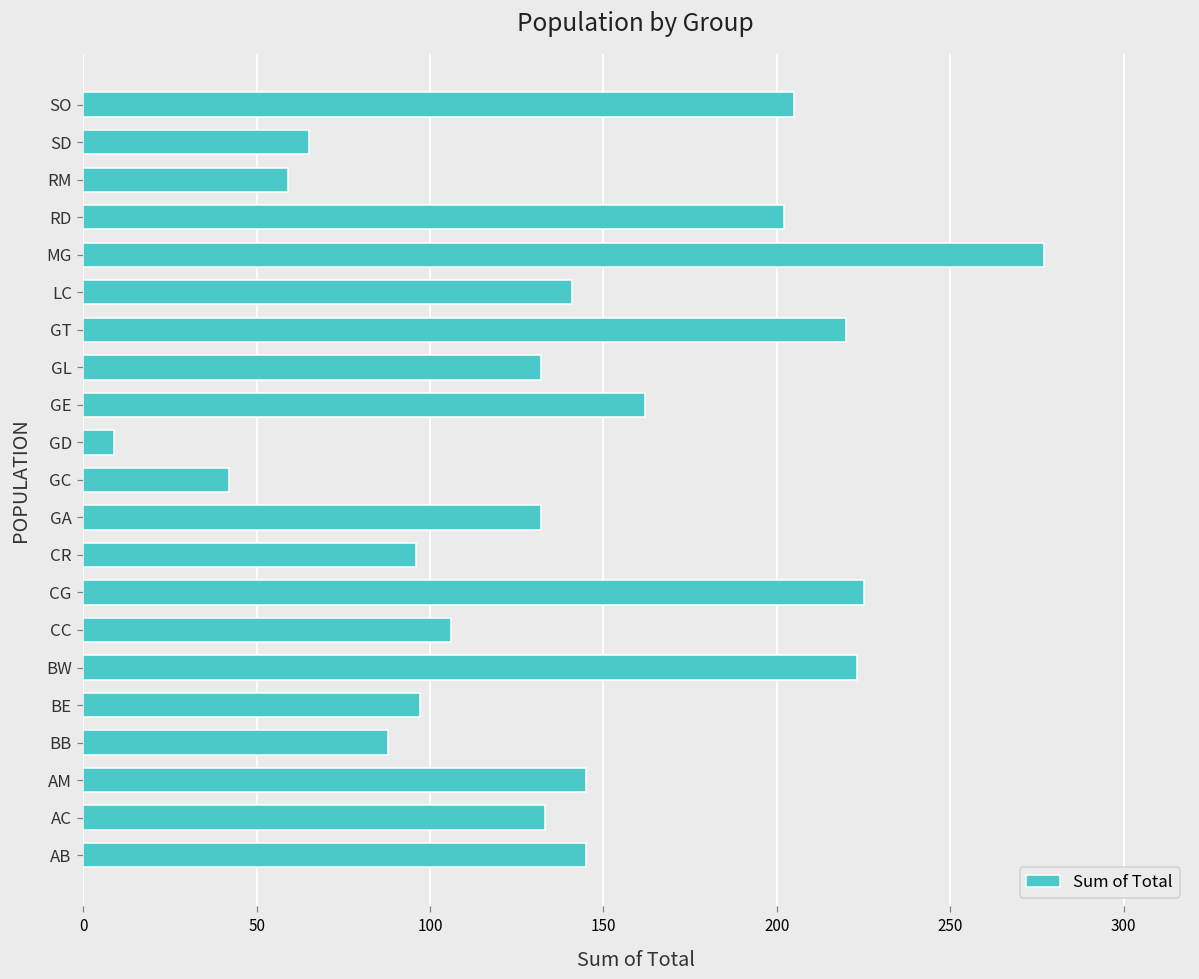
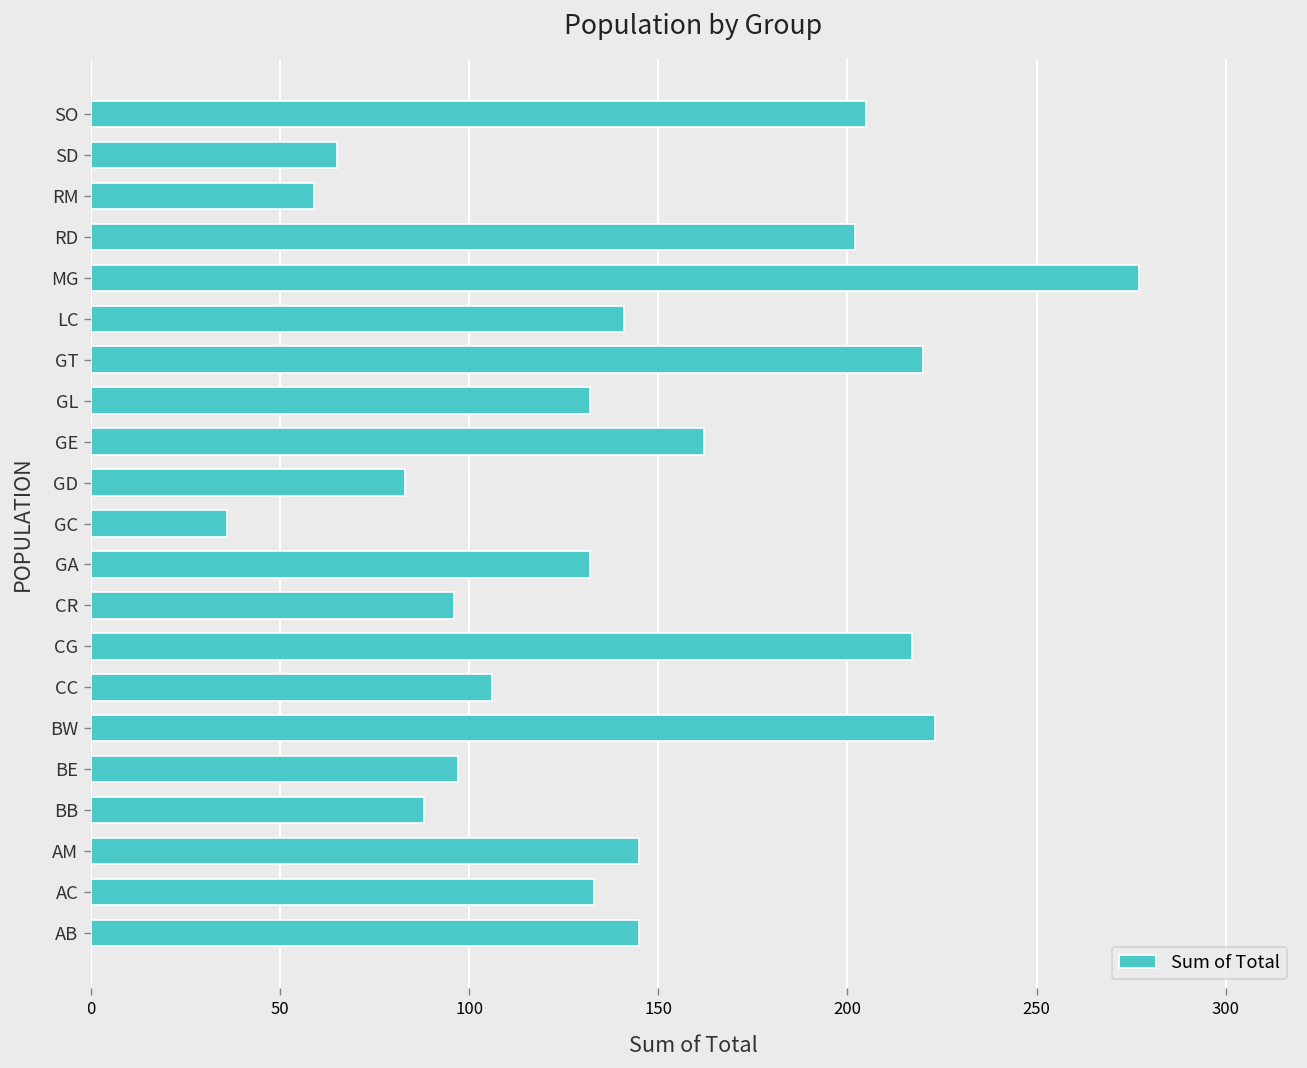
GD: 9 -> 83
GC: 42 -> 36
CG: 225 -> 217
